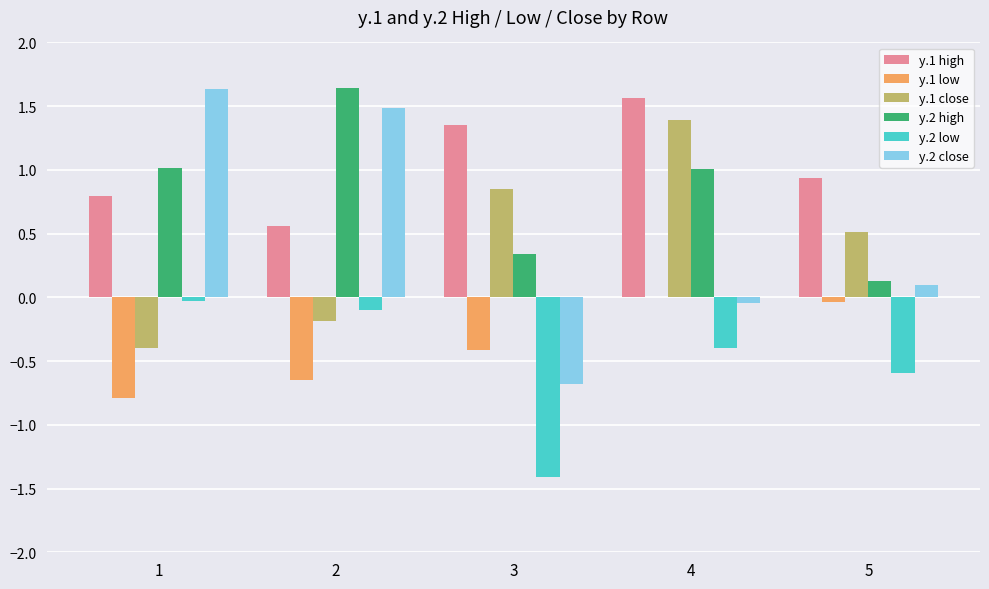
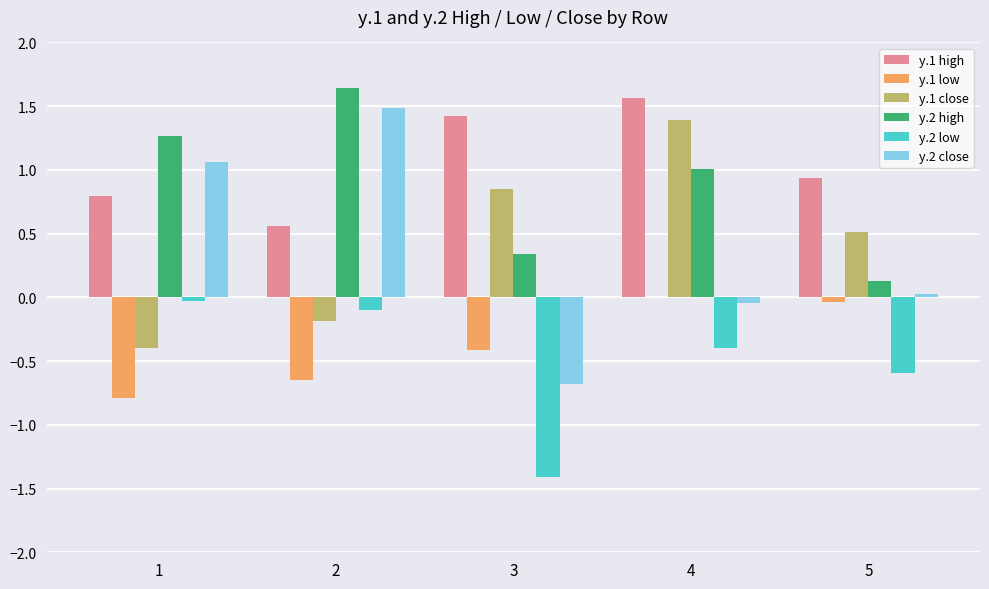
y.2 high, 1: 1.02 -> 1.27
y.2 close, 1: 1.63 -> 1.06
y.1 high, 3: 1.35 -> 1.42
y.2 close, 5: 0.10 -> 0.03
